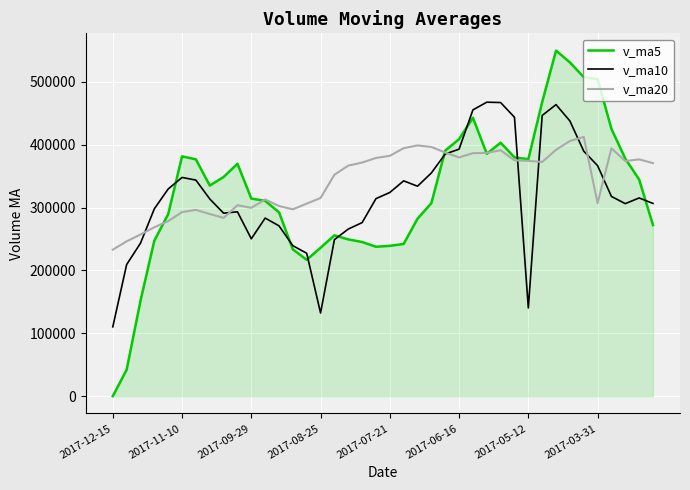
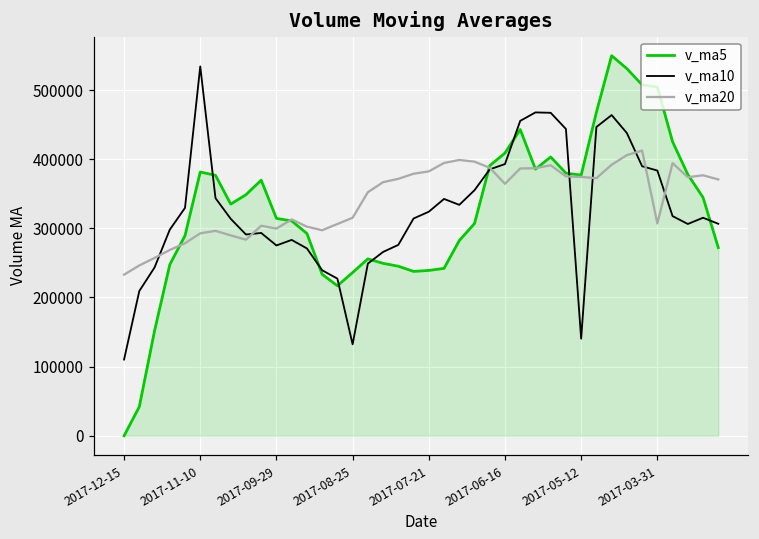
v_ma10, 2017-11-10: 350000 -> 530000
v_ma10, 2017-09-29: 250000 -> 280000
v_ma20, 2017-06-16: 380000 -> 360000
v_ma10, 2017-03-31: 370000 -> 380000
